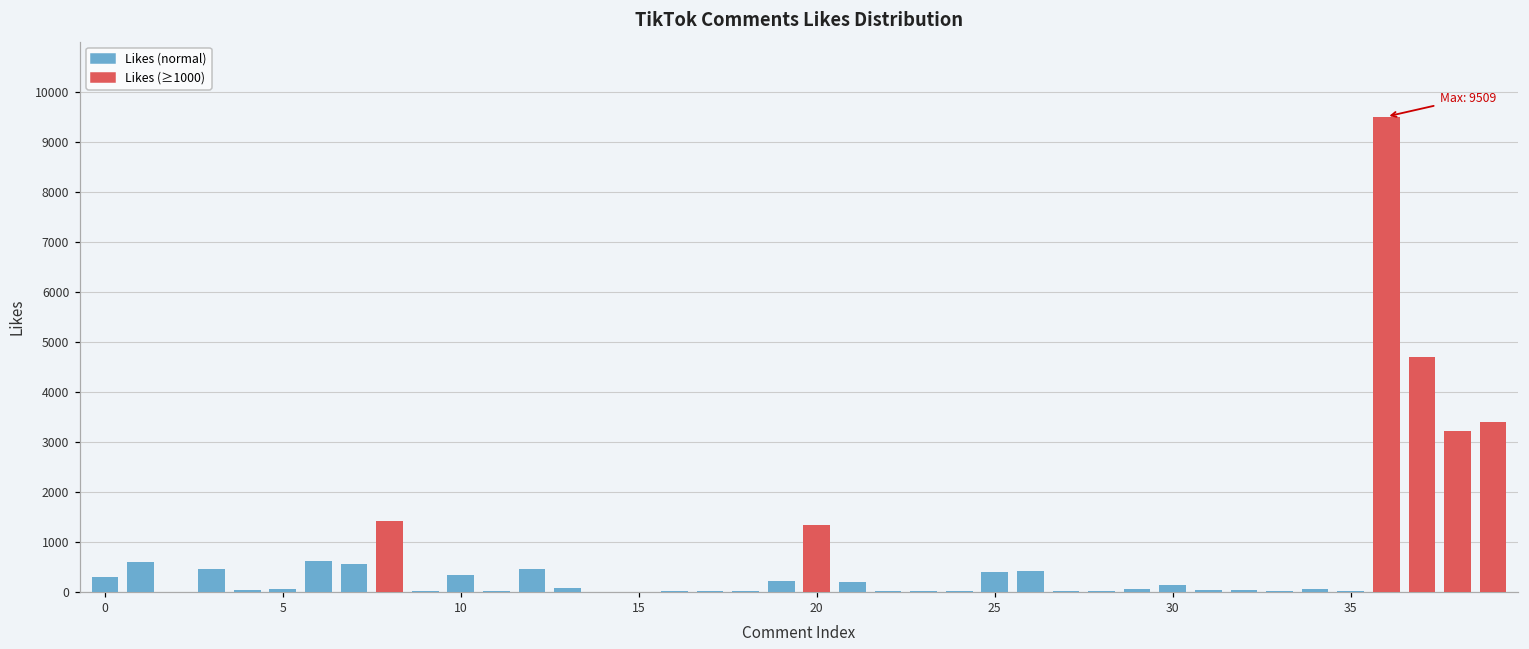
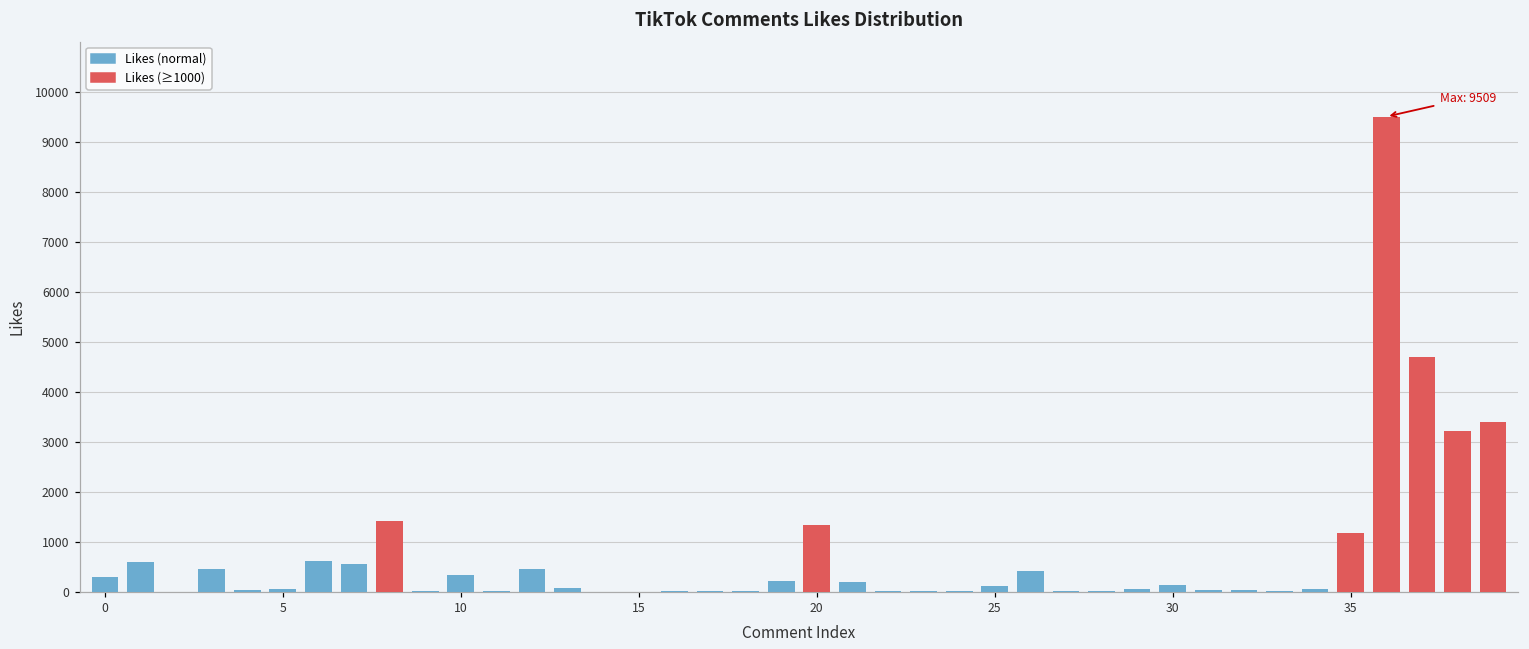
25: 400 -> 100
35: 0 -> 1200
